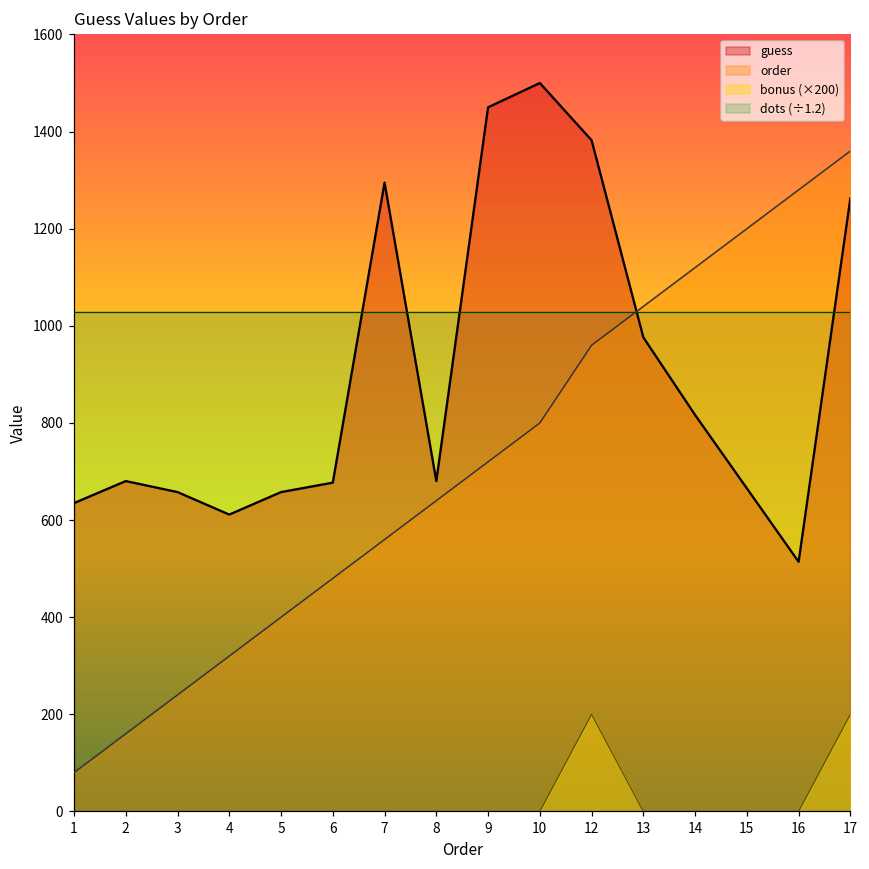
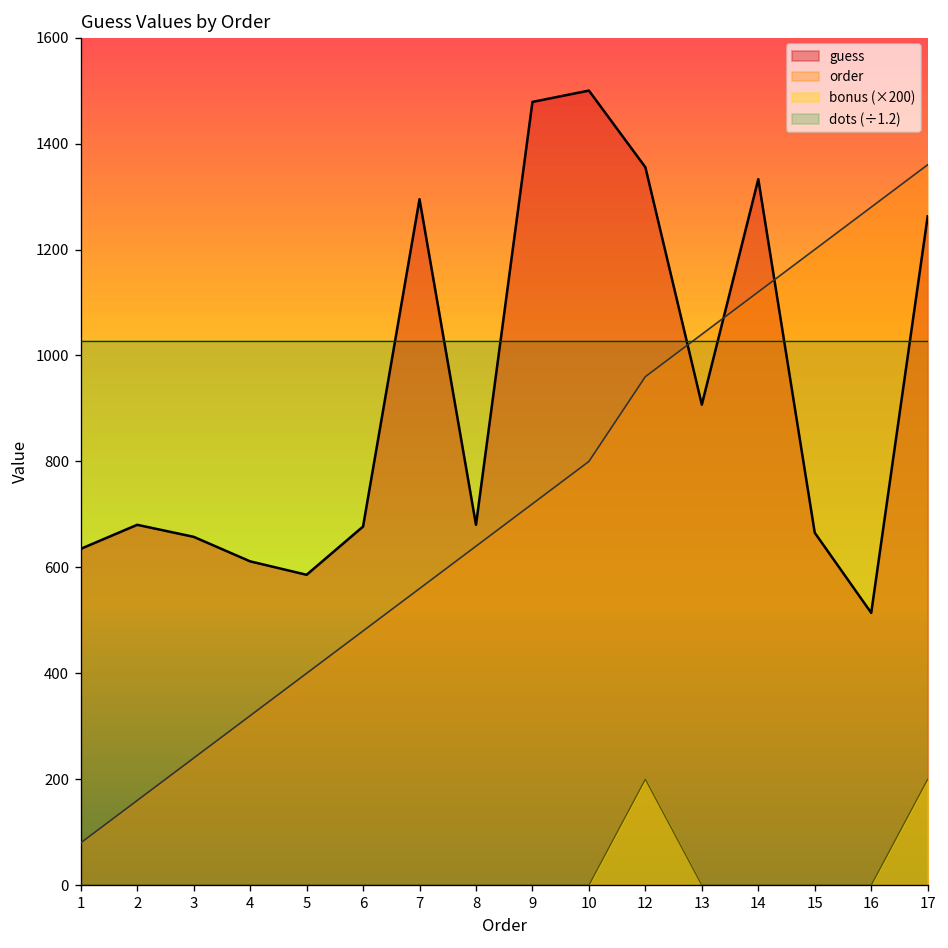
guess, 5: 660 -> 590
guess, 9: 1450 -> 1480
guess, 12: 1380 -> 1360
guess, 13: 980 -> 910
guess, 14: 820 -> 1330
